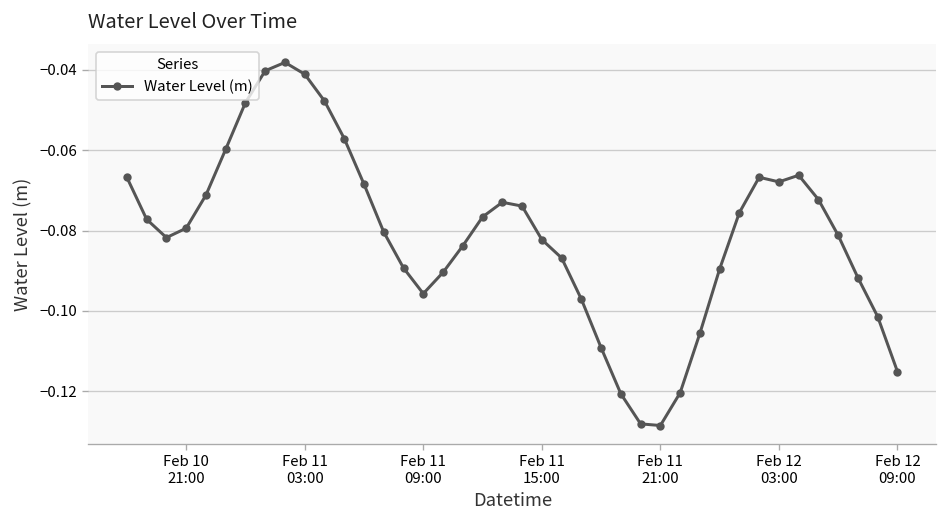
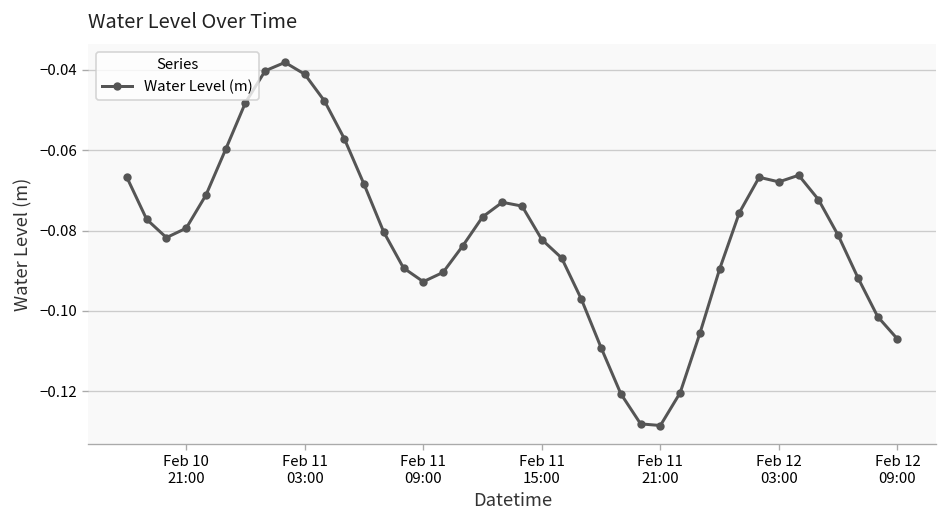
Feb 11 09:00: -0.096 -> -0.093
Feb 12 09:00: -0.115 -> -0.107
